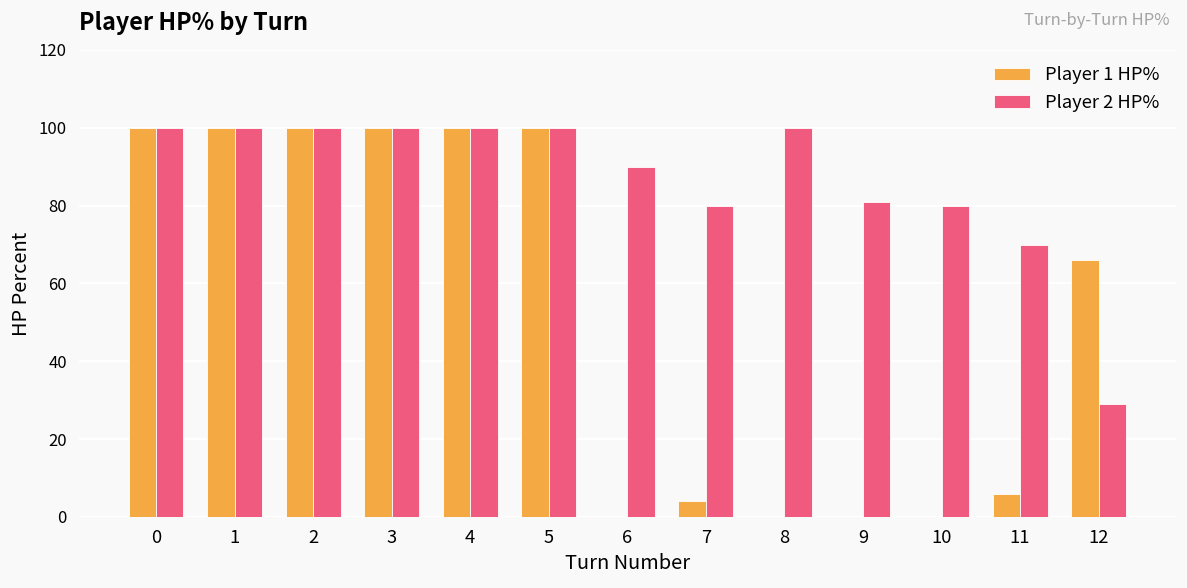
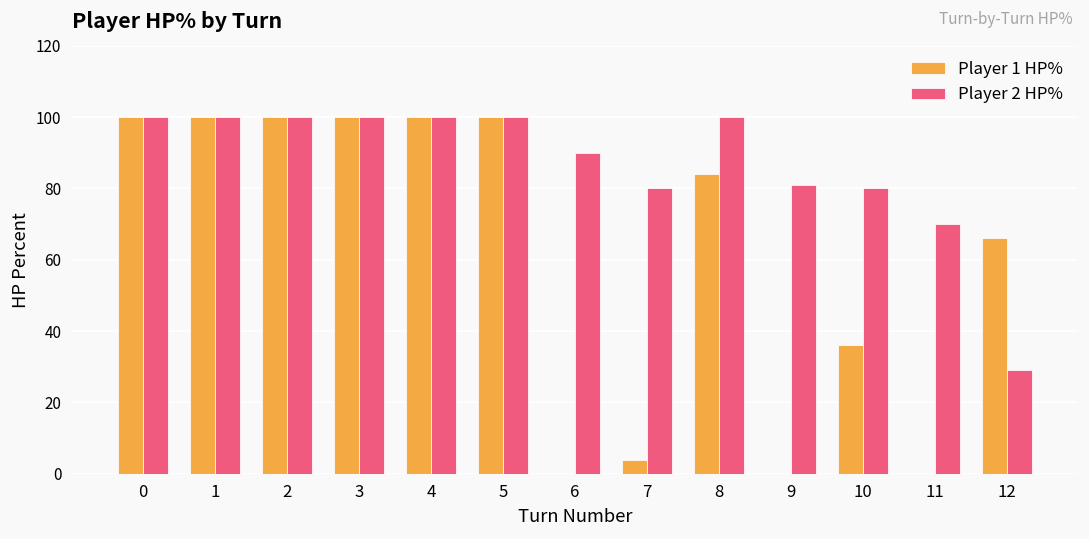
Player 1 HP%, 8: 0 -> 84
Player 1 HP%, 10: 0 -> 36
Player 1 HP%, 11: 6 -> 0
